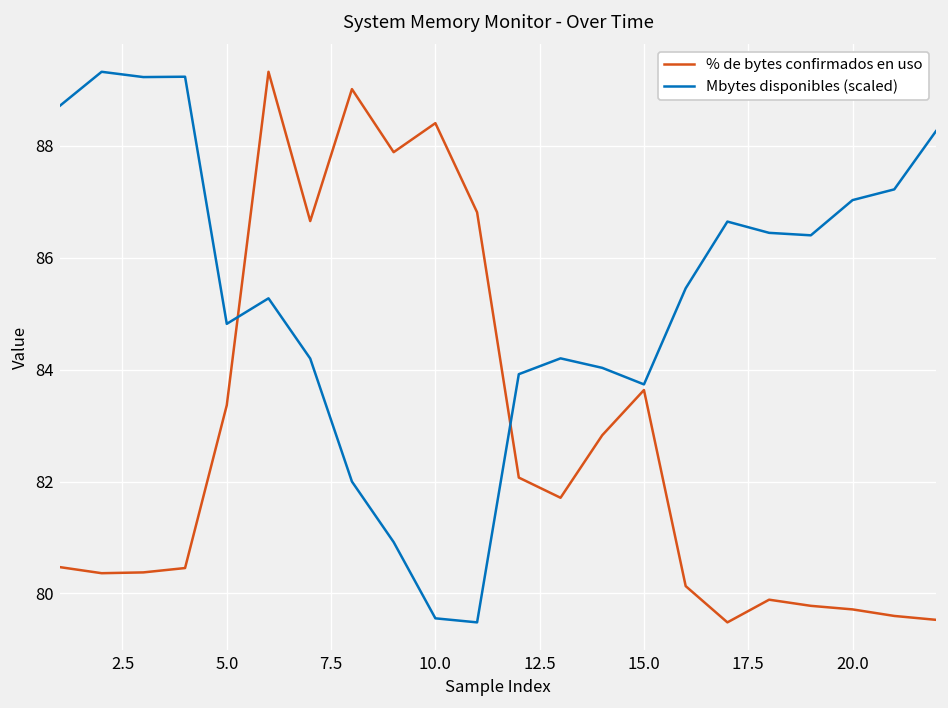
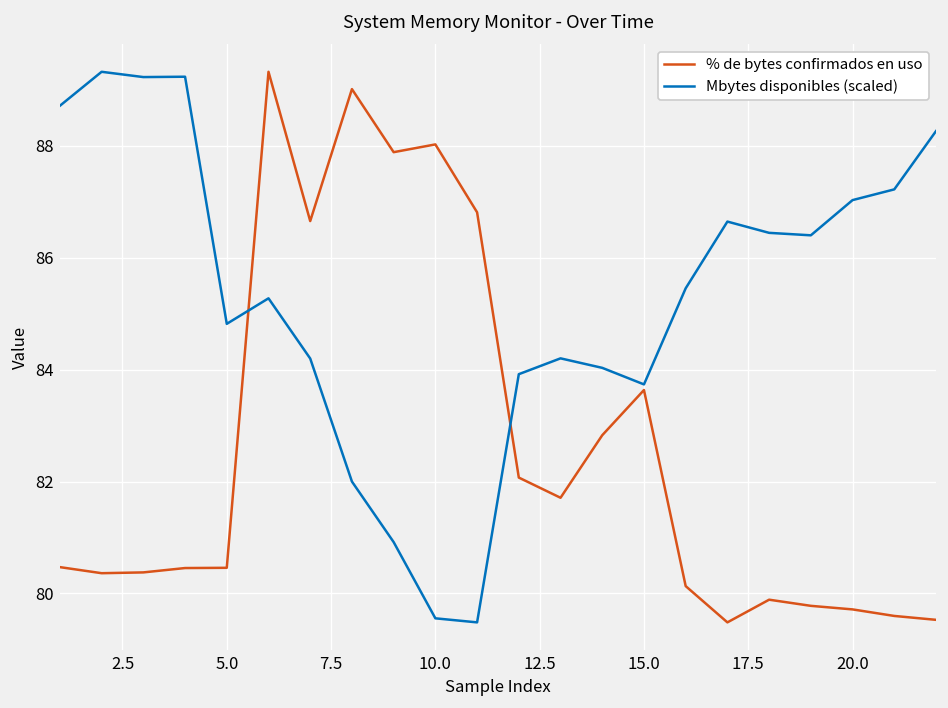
% de bytes confirmados en uso, 5.0: 83.4 -> 80.5
% de bytes confirmados en uso, 10.0: 88.4 -> 88.0
